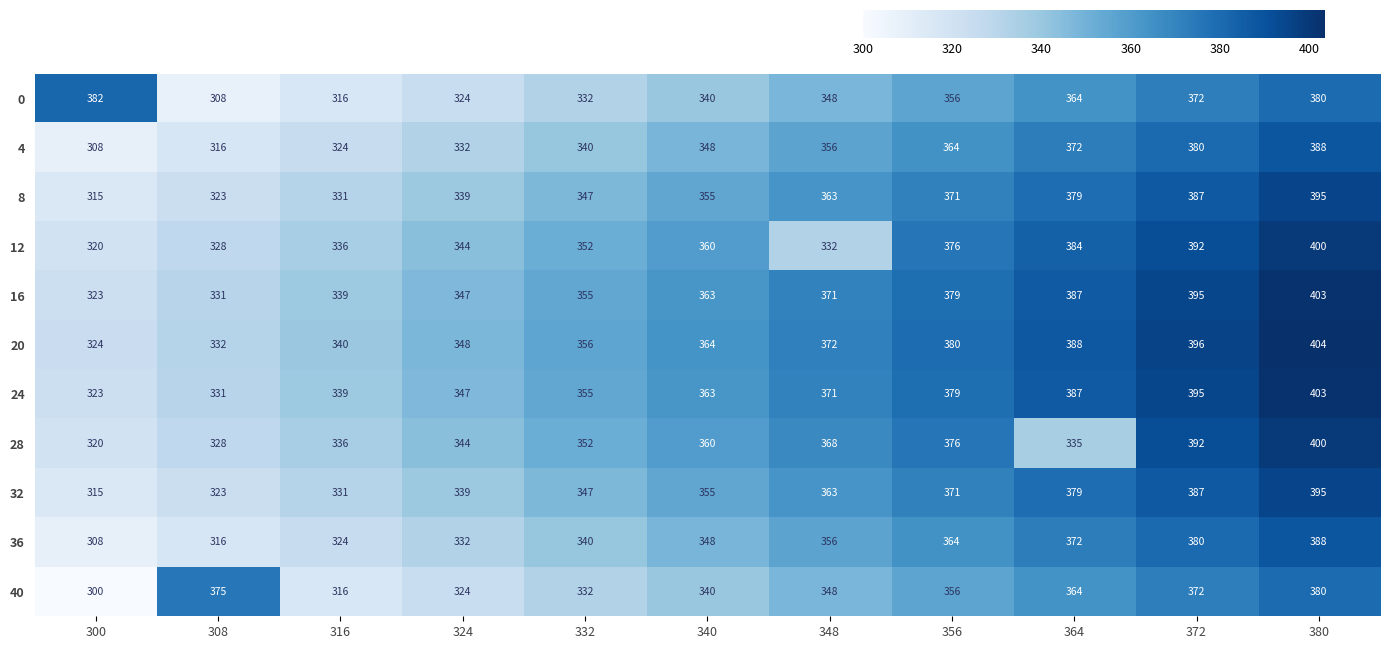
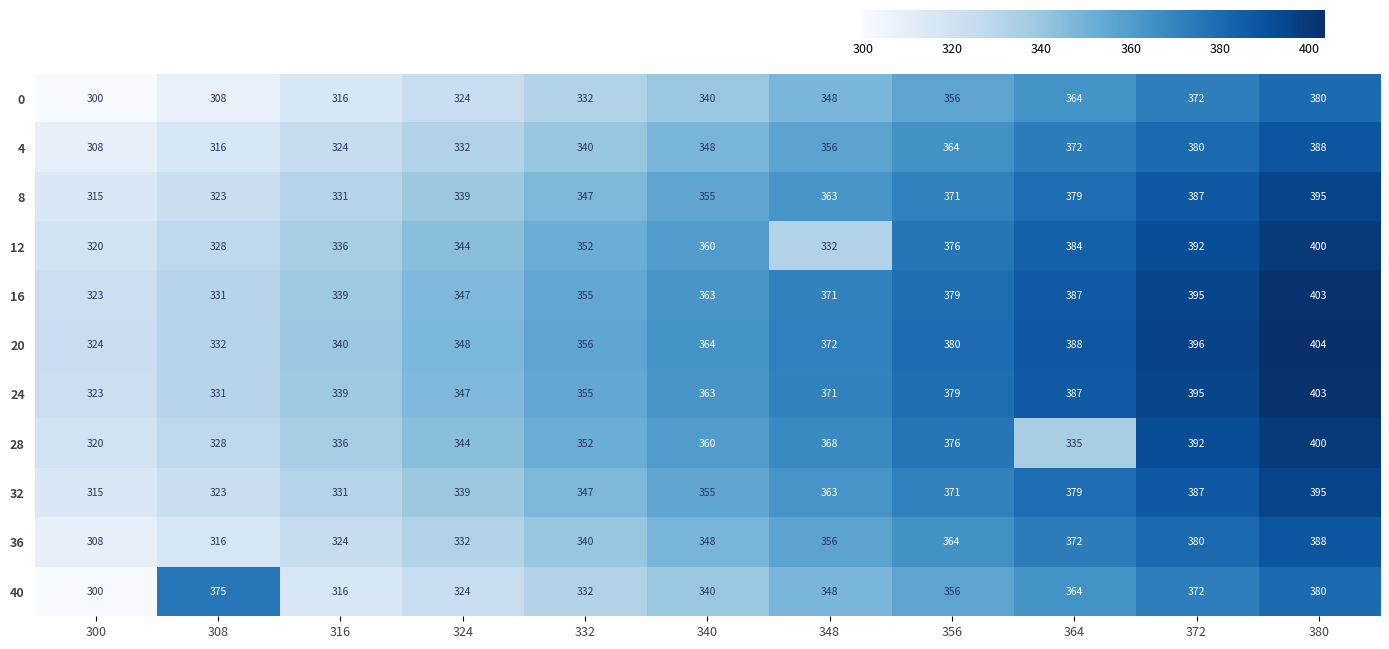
0, 300: 382 -> 300
